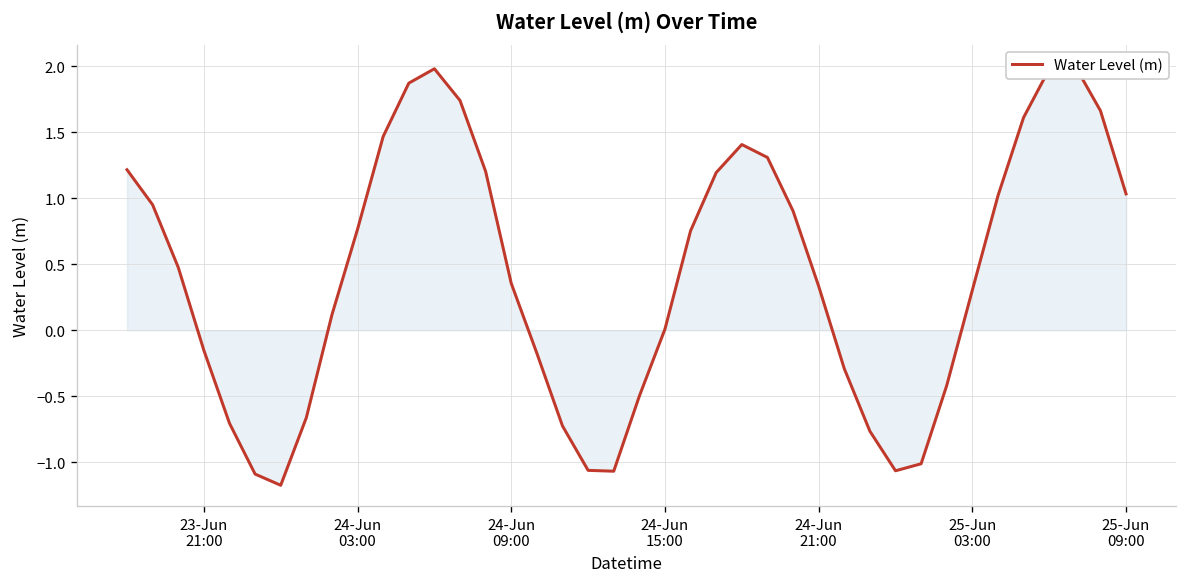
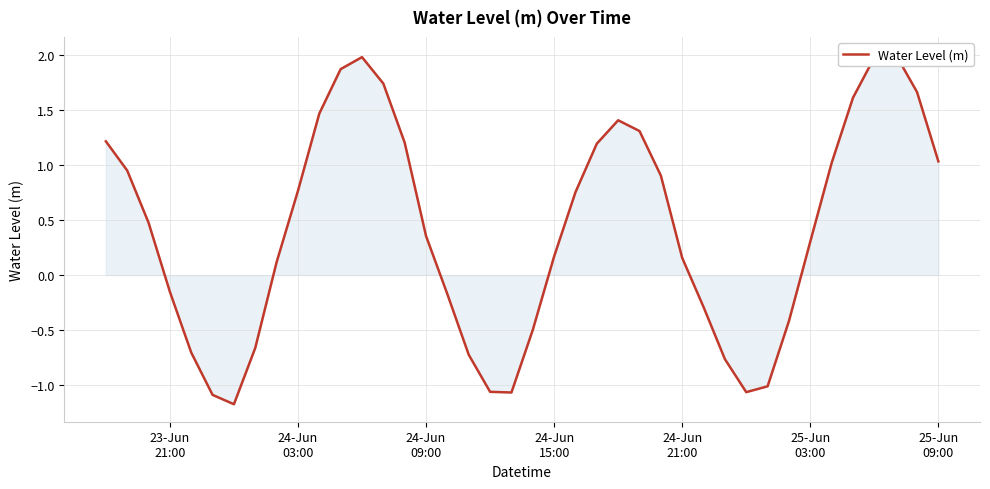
Water Level (m), 24-Jun 15:00: 0.01 -> 0.17
Water Level (m), 24-Jun 21:00: 0.33 -> 0.16
